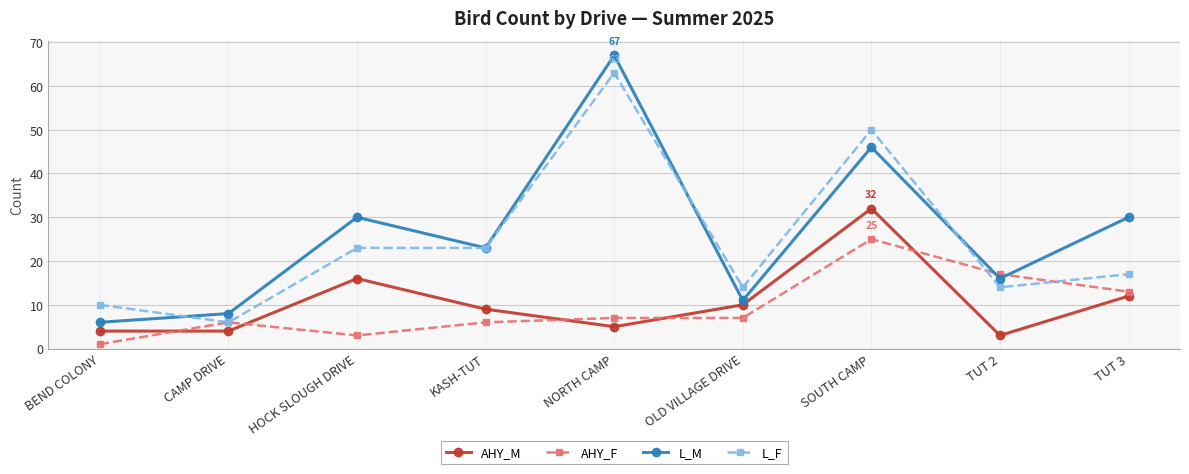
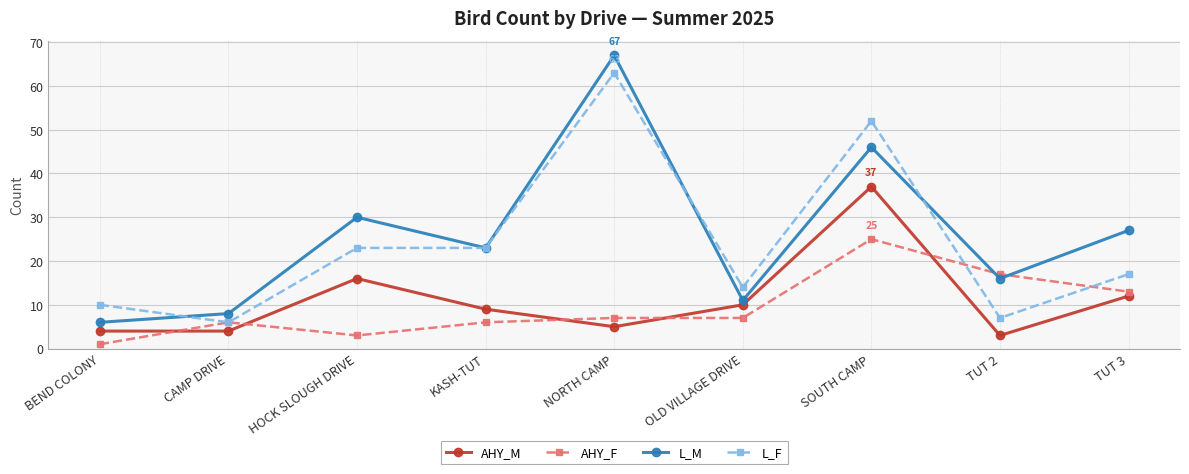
AHY_M, SOUTH CAMP: 32 -> 37
L_F, SOUTH CAMP: 50 -> 52
L_F, TUT 2: 14 -> 7
L_M, TUT 3: 30 -> 27
